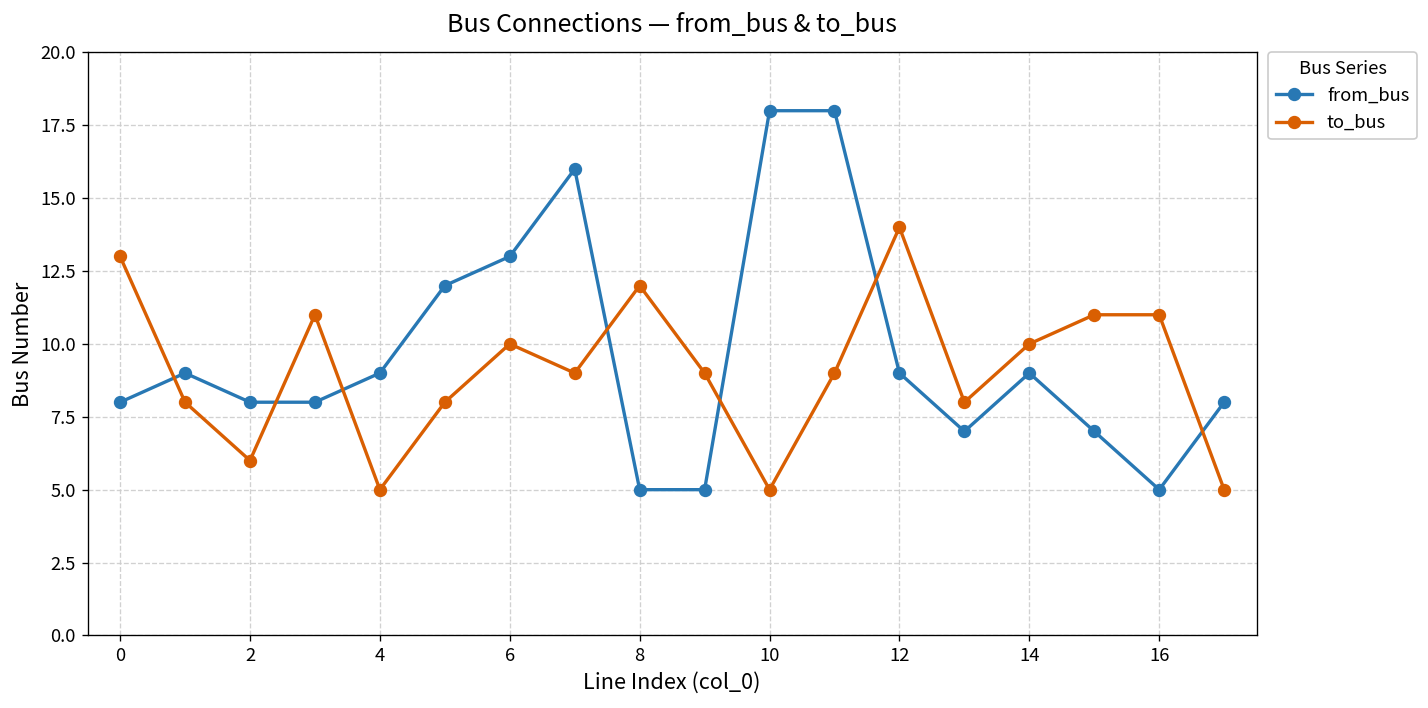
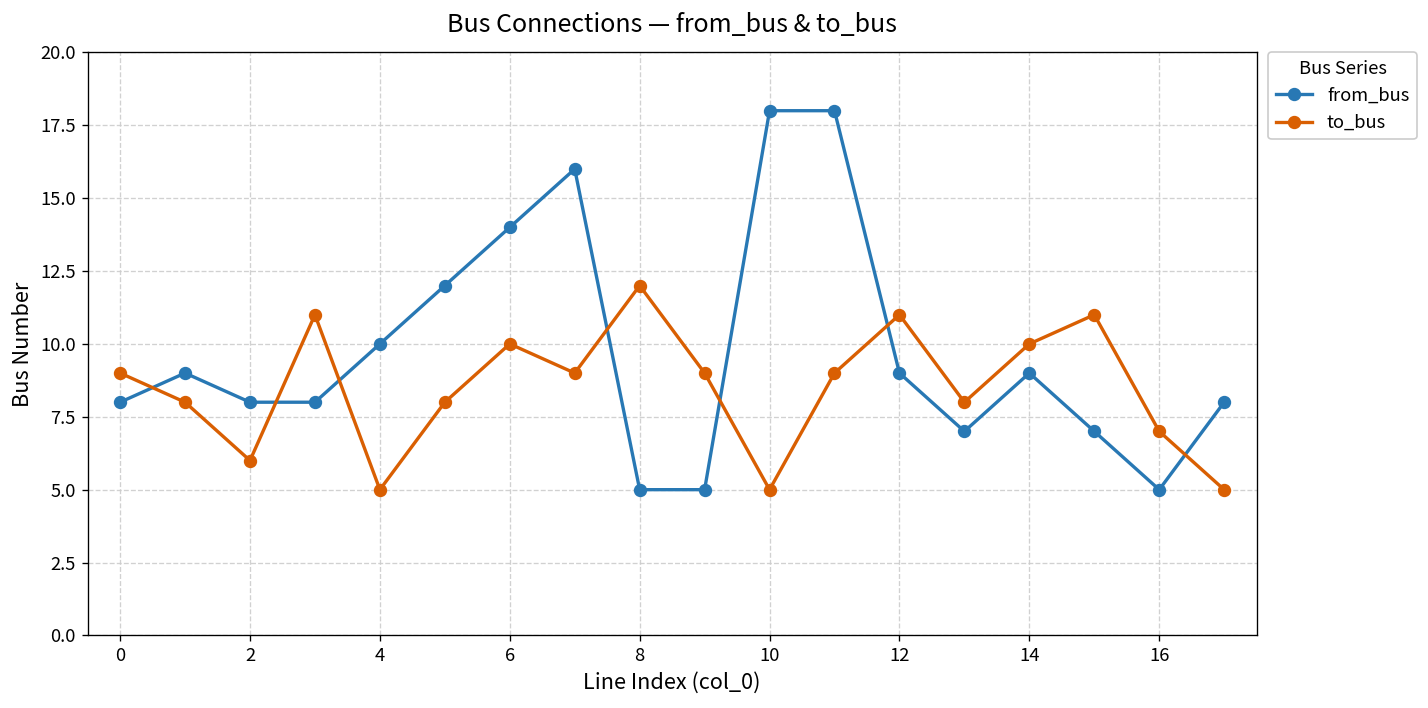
to_bus, 0: 13 -> 9
from_bus, 4: 9 -> 10
from_bus, 6: 13 -> 14
to_bus, 12: 14 -> 11
to_bus, 16: 11 -> 7
